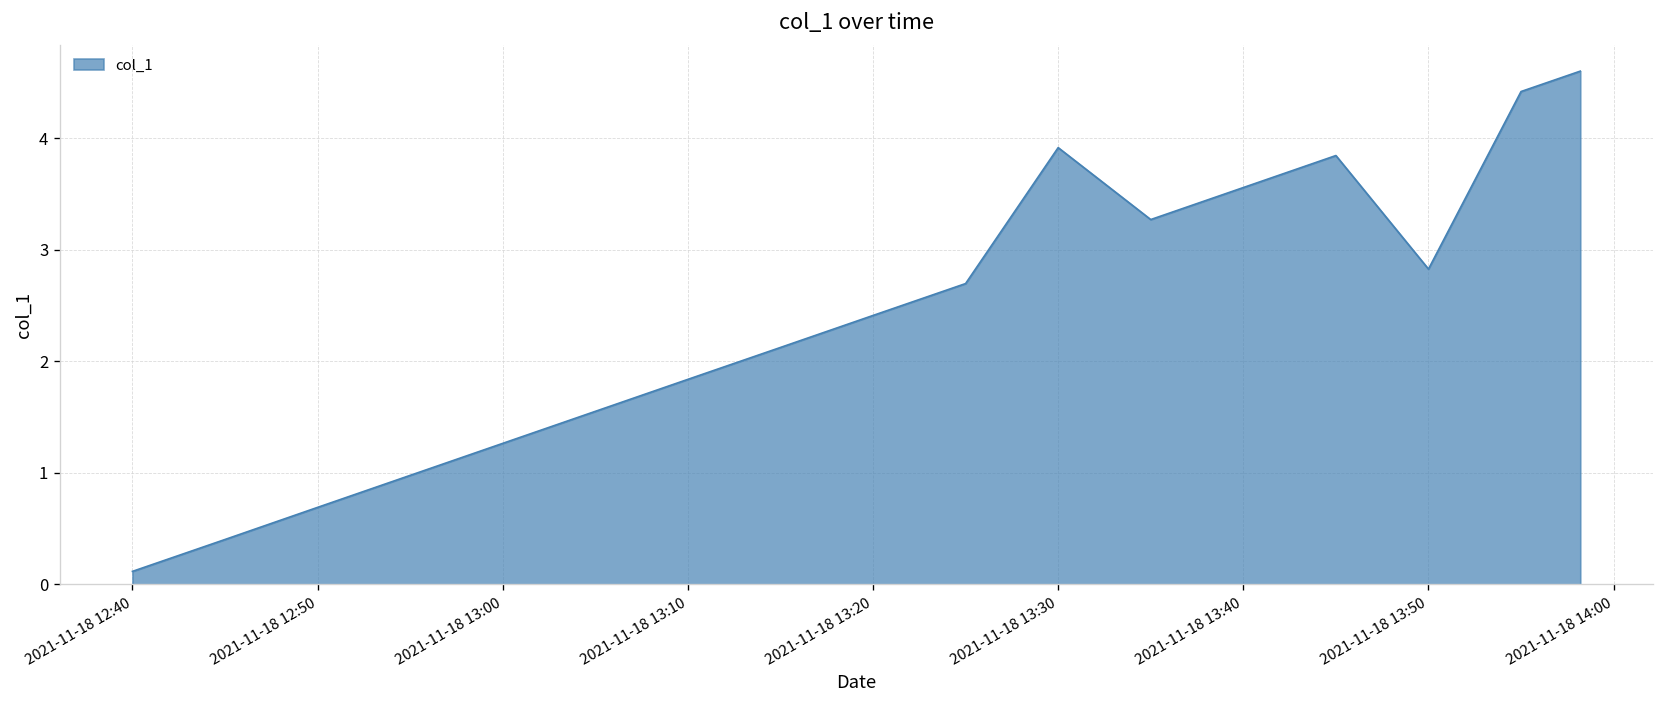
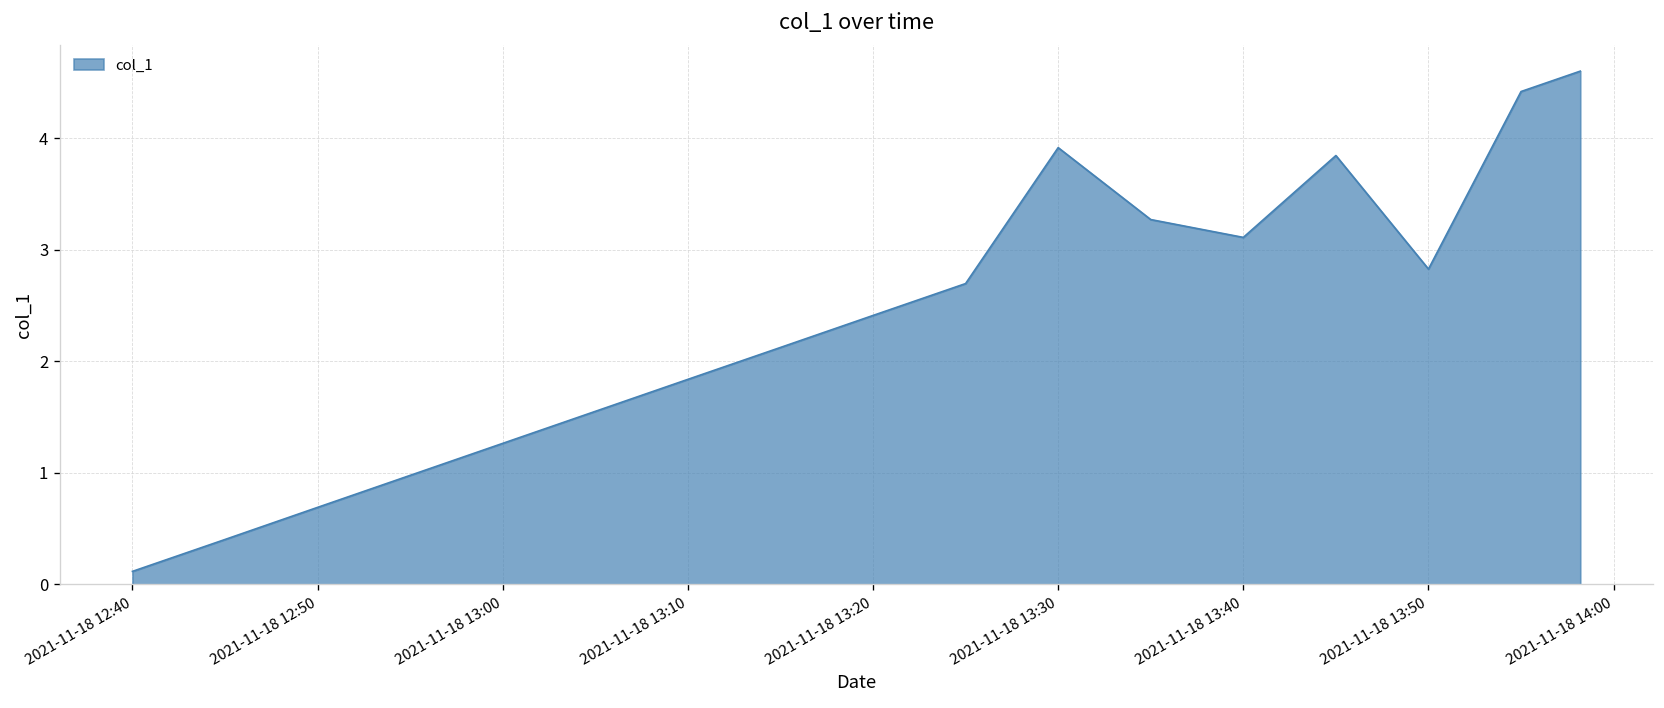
2021-11-18 13:40: 3.6 -> 3.1
